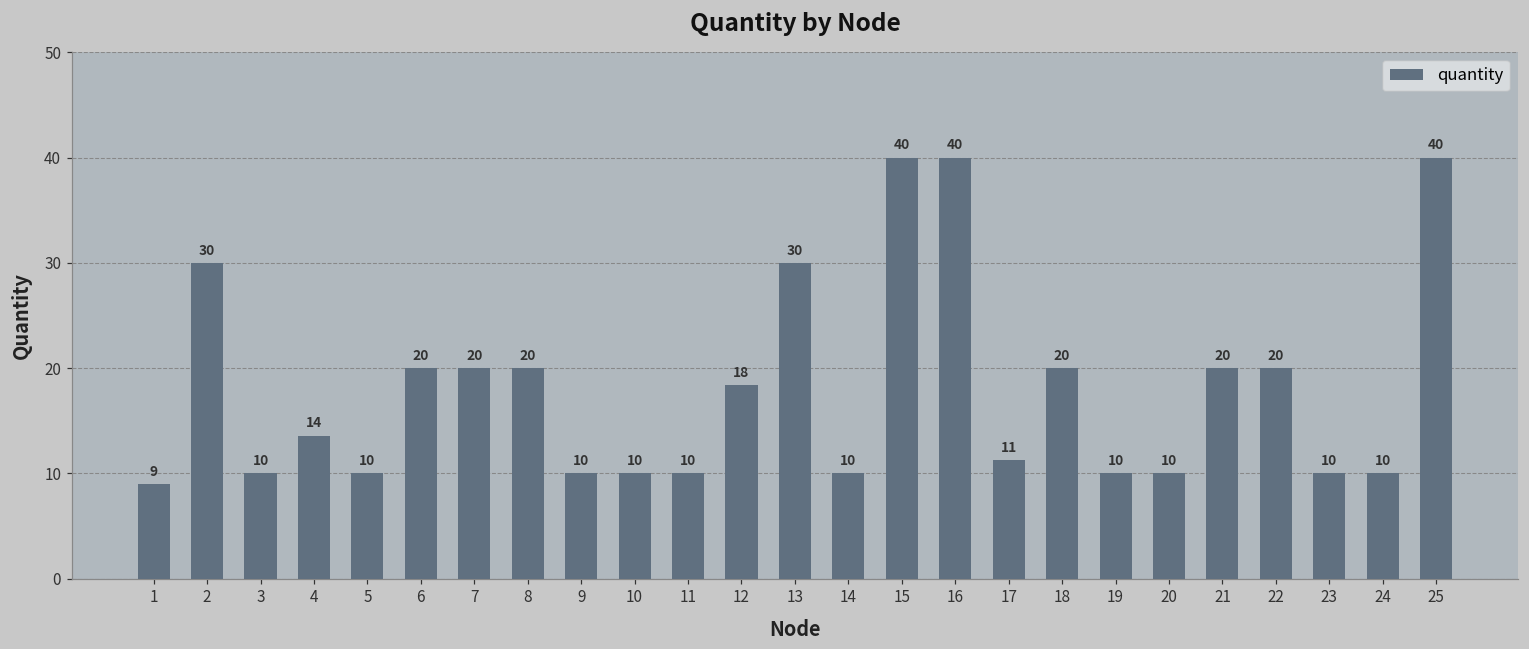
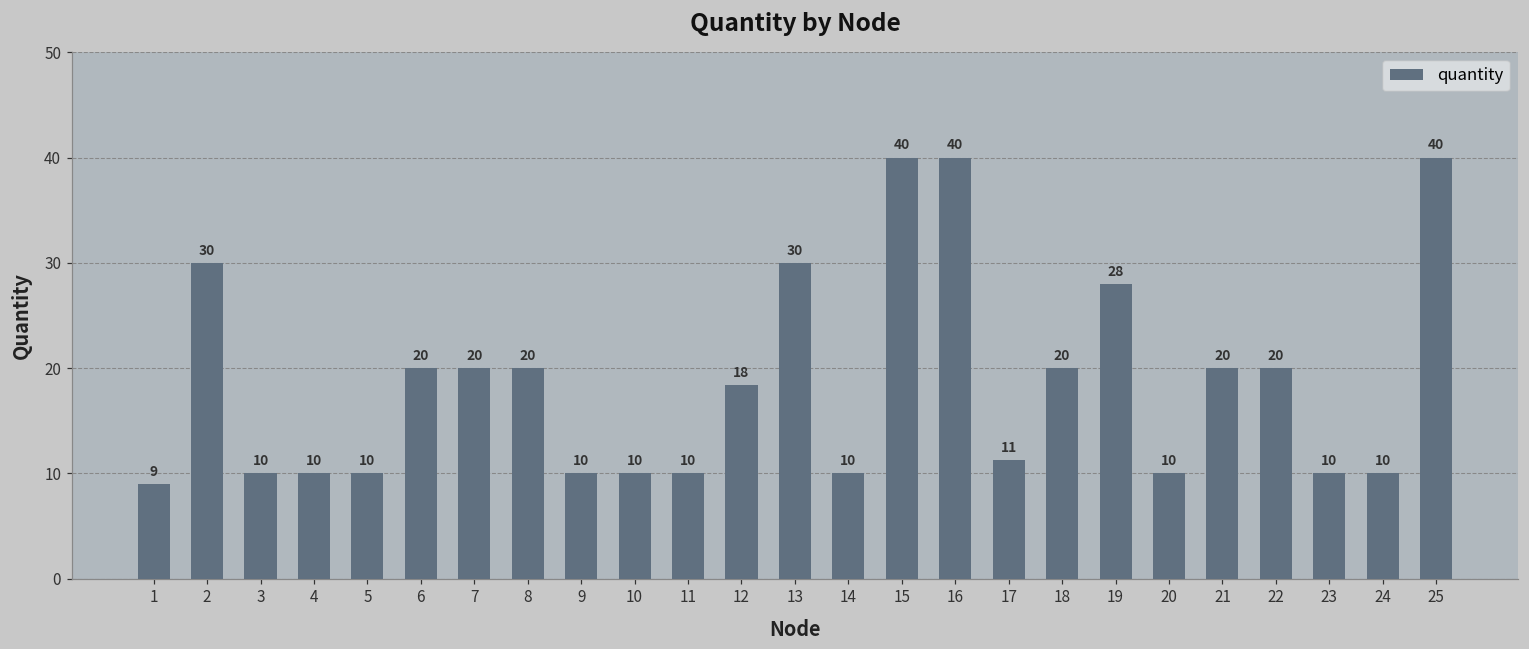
4: 14 -> 10
19: 10 -> 28
